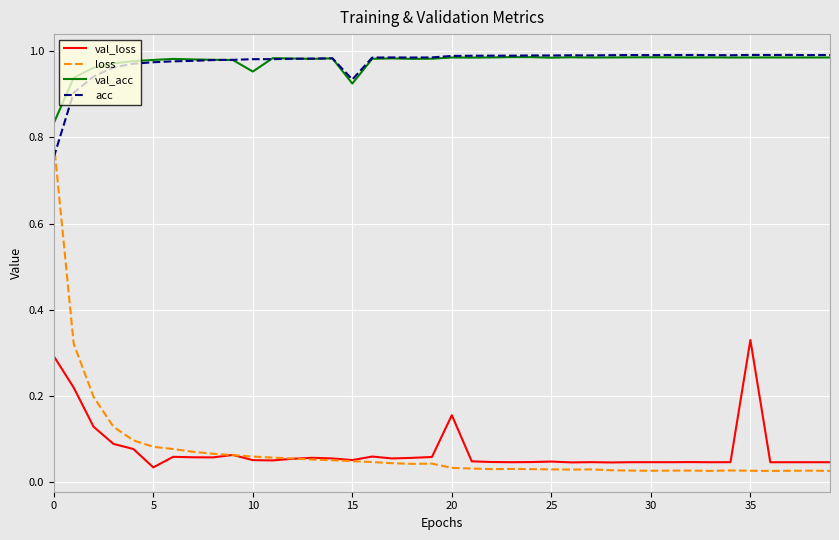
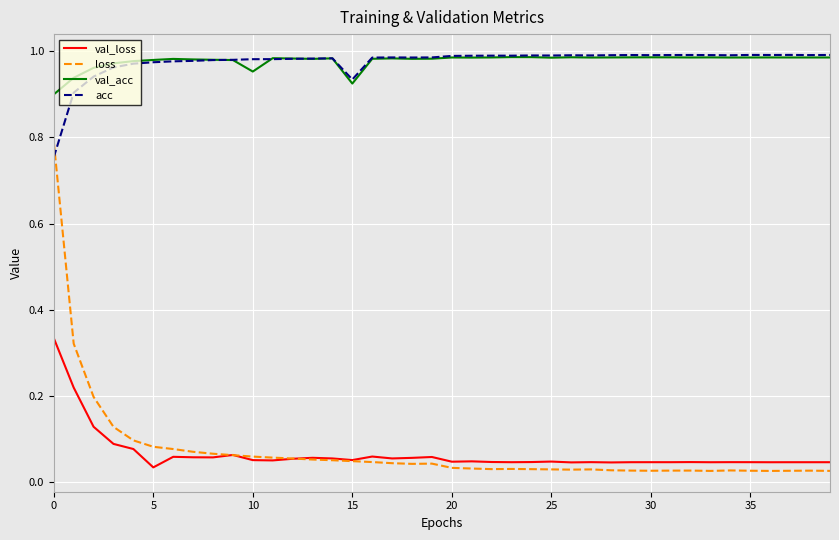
val_loss, 0: 0.29 -> 0.33
val_acc, 0: 0.83 -> 0.90
val_loss, 20: 0.16 -> 0.05
val_loss, 35: 0.33 -> 0.05
